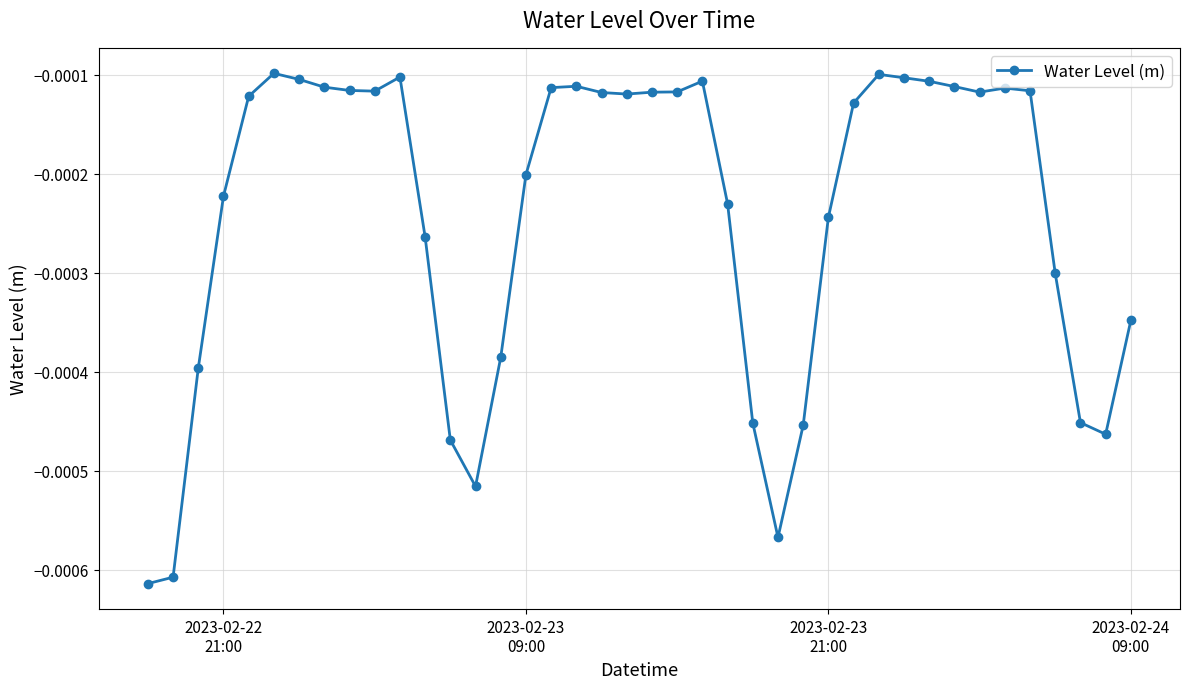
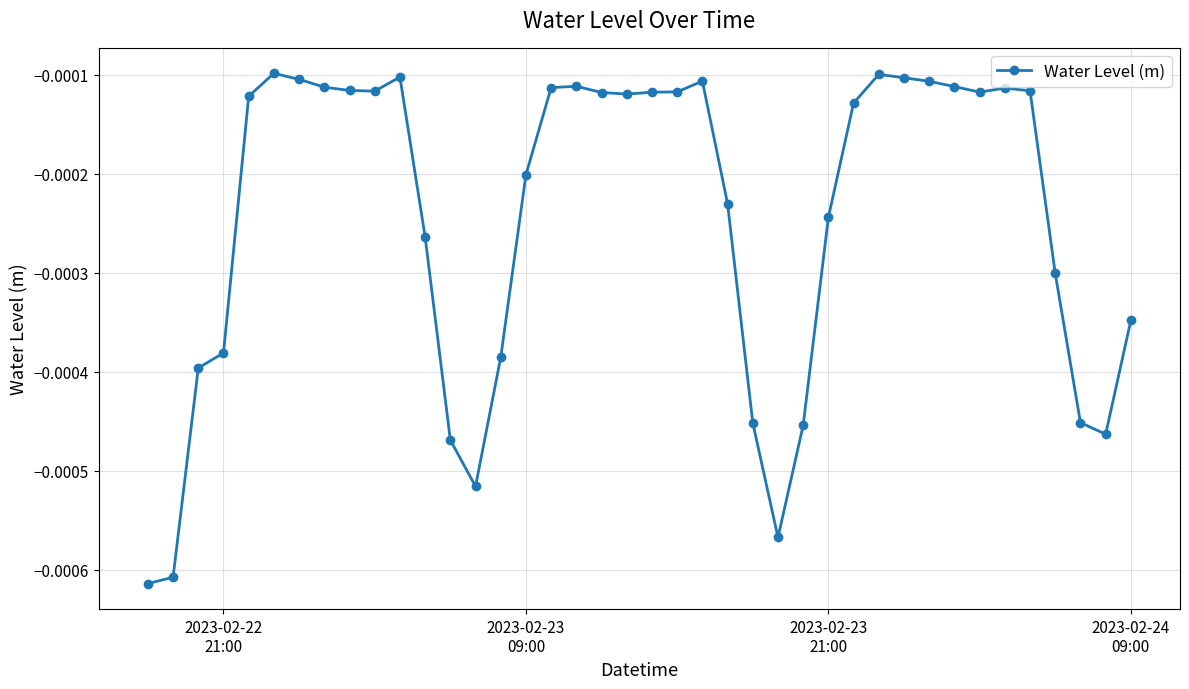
2023-02-22 21:00: -0.00022 -> -0.00038
